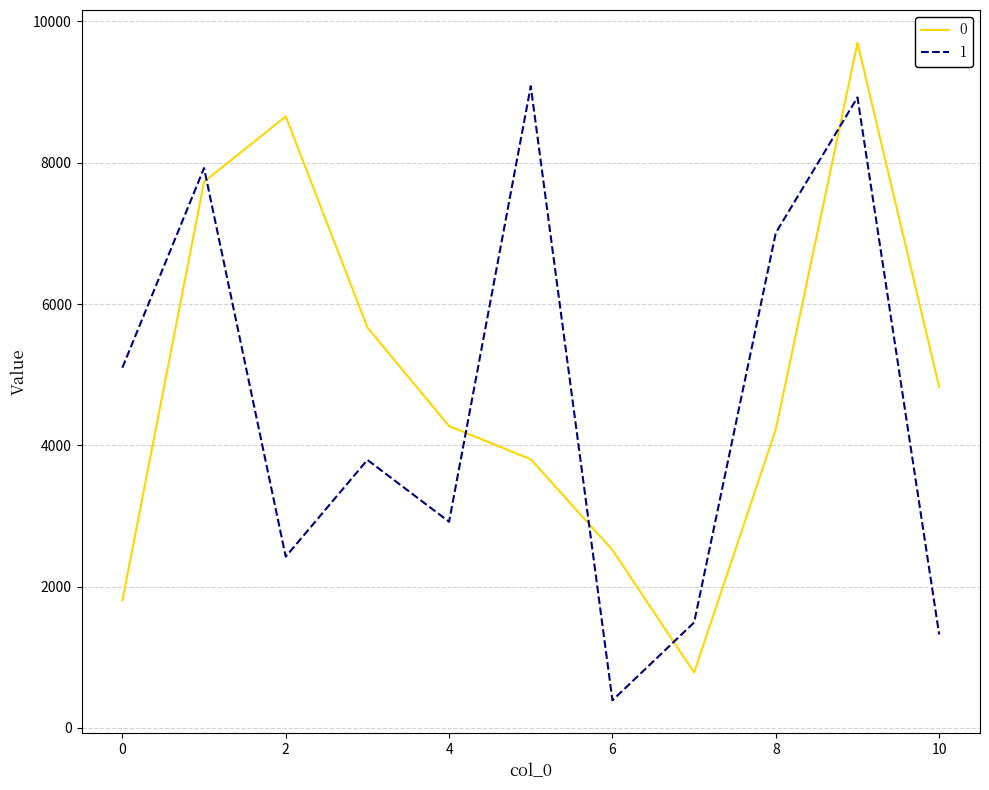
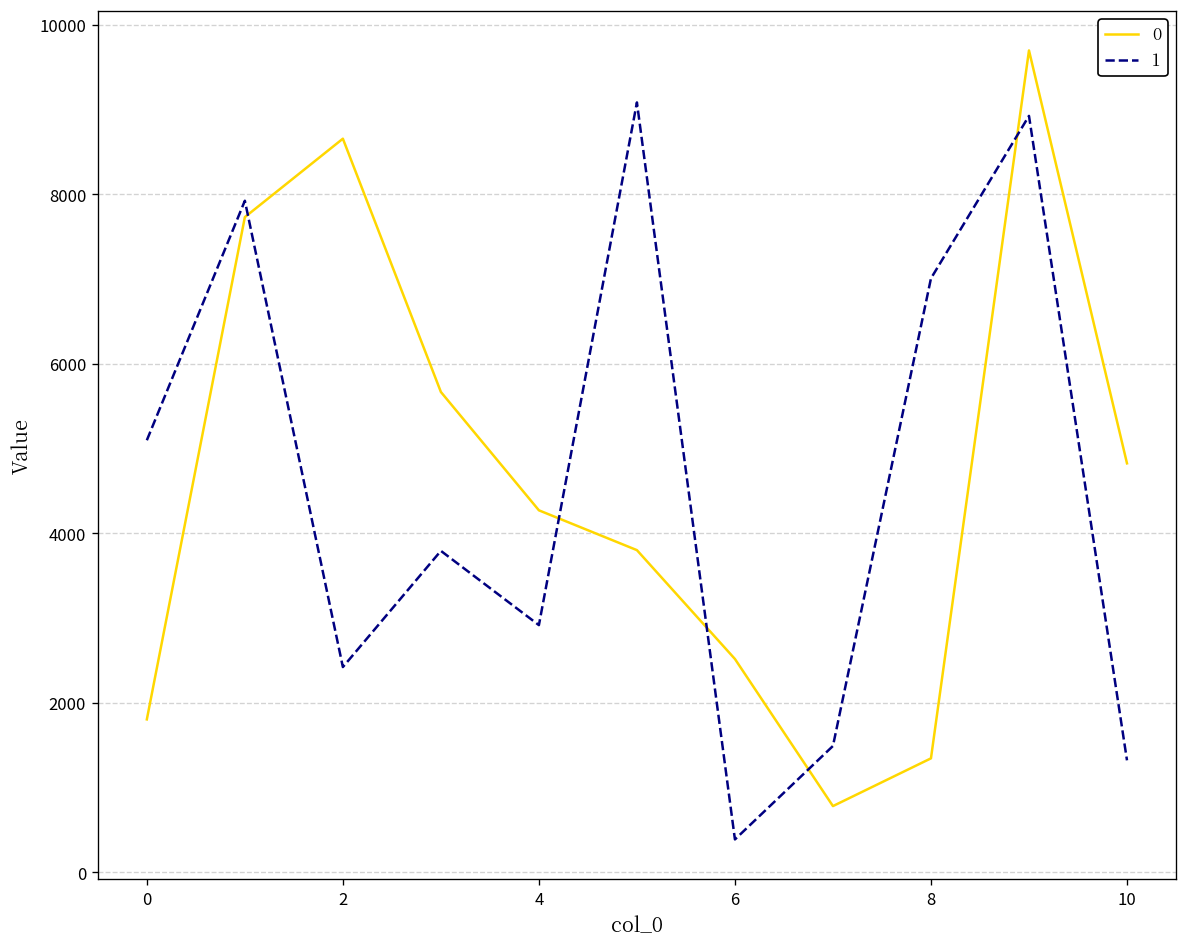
0, 8: 4200 -> 1300
